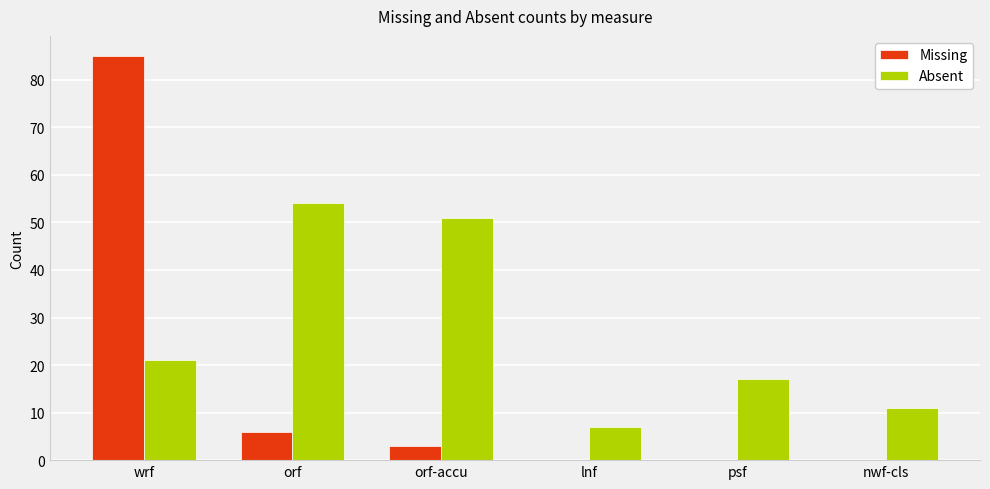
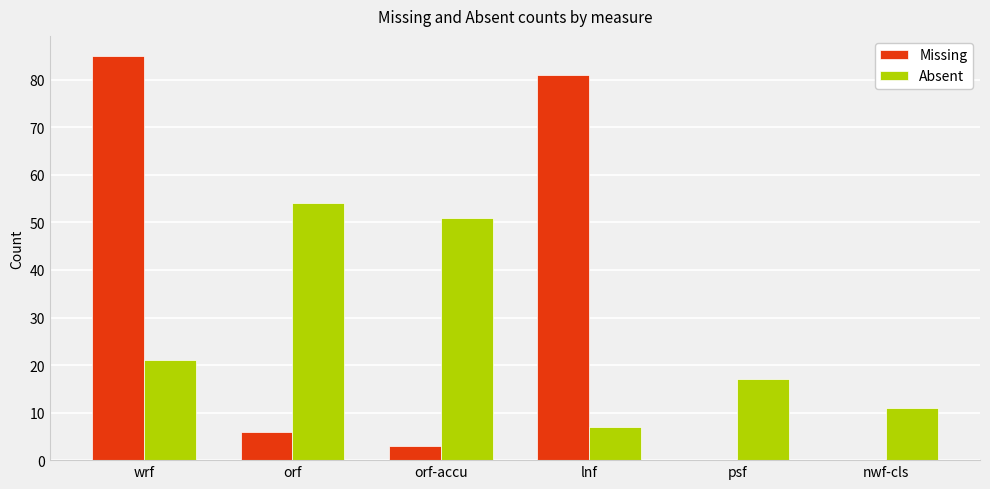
Missing, lnf: 0 -> 81
